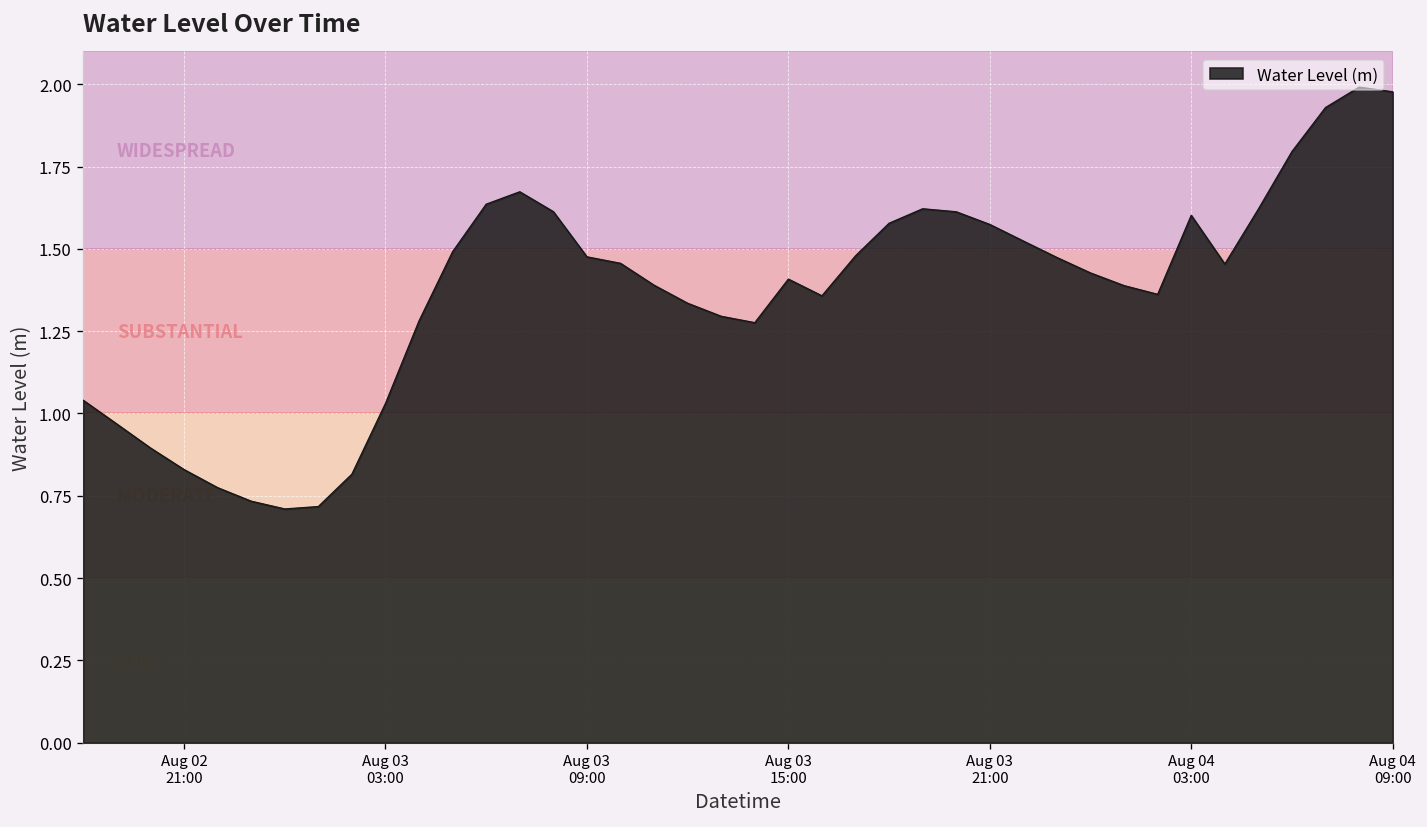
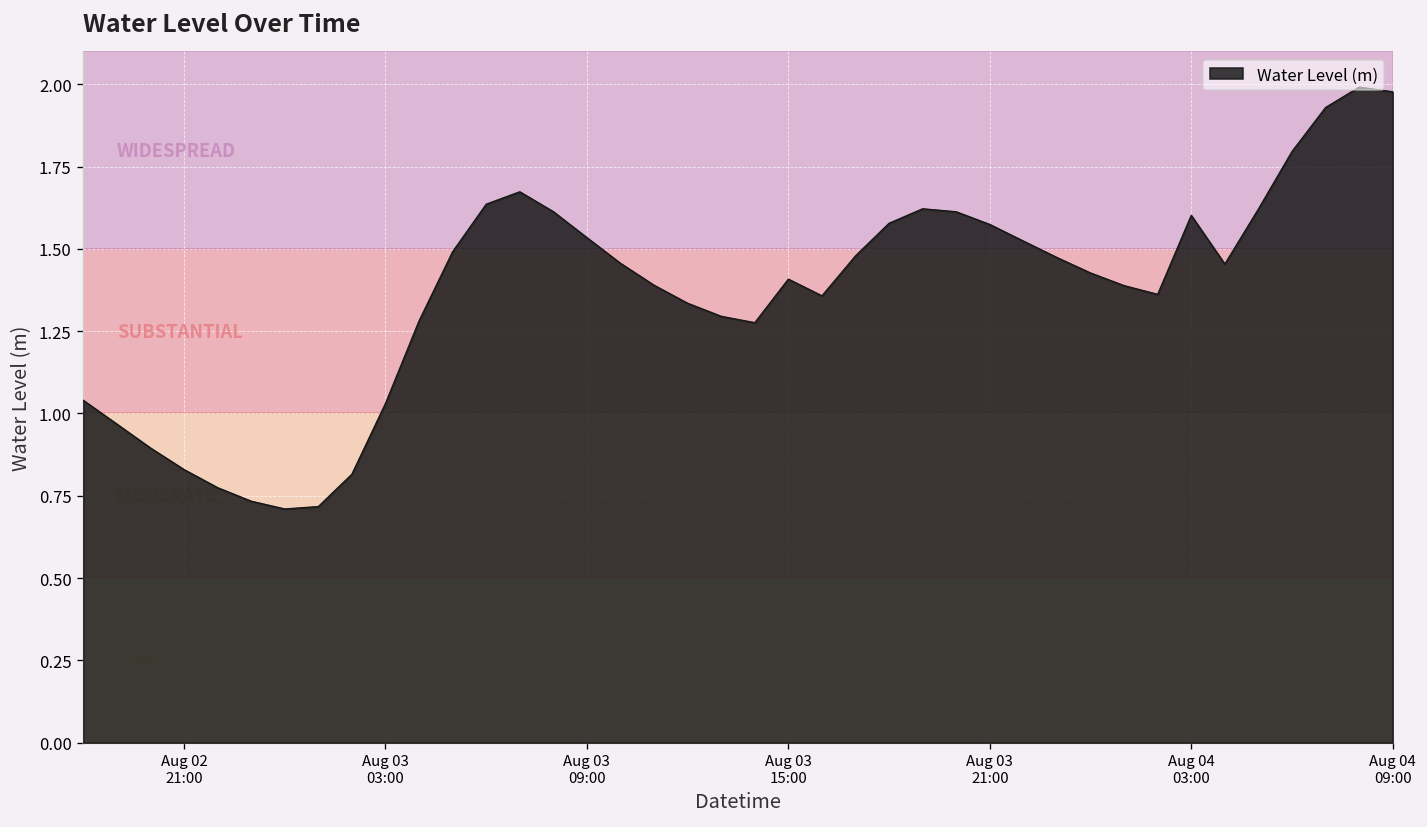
Aug 03 09:00: 1.48 -> 1.53
